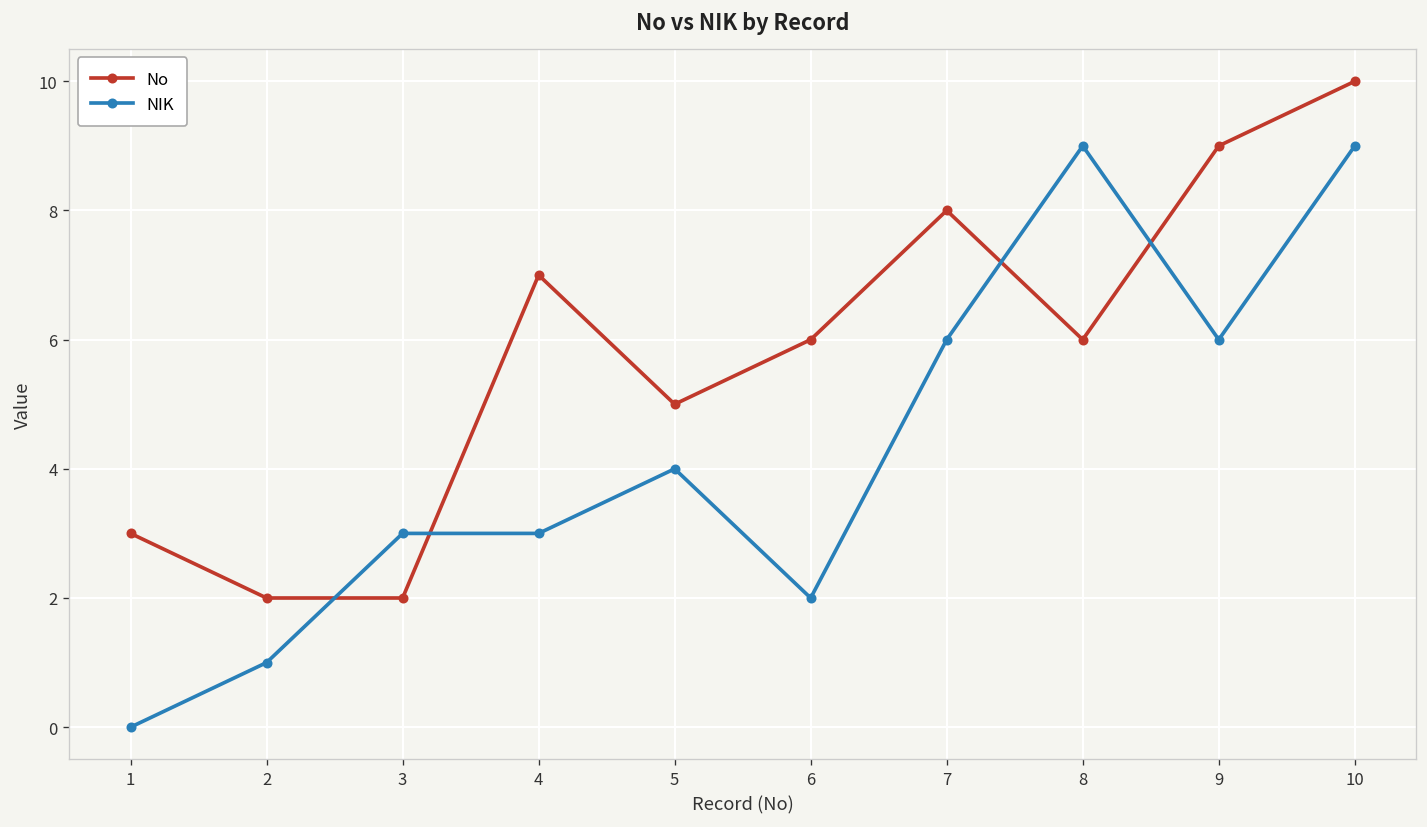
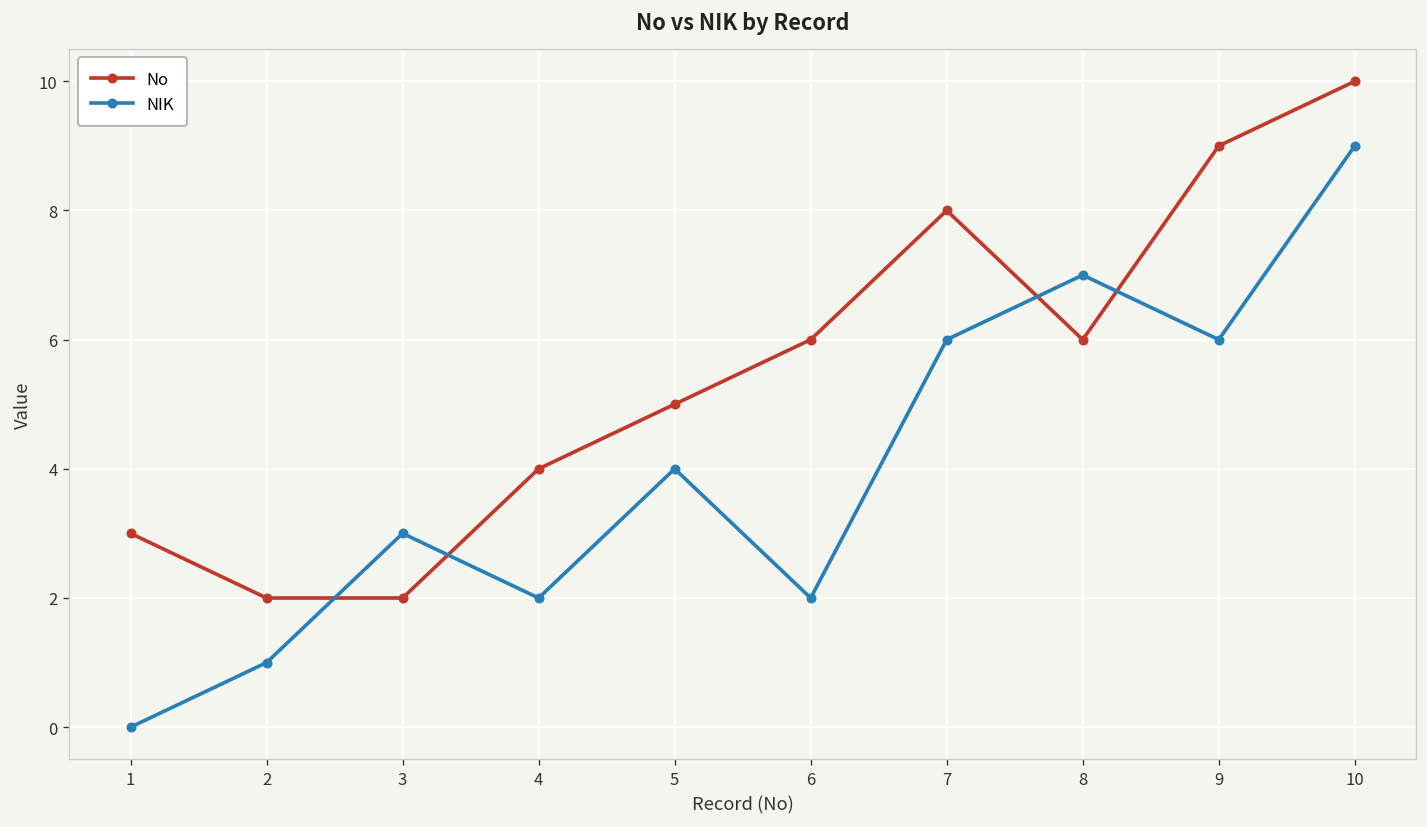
No, 4: 7 -> 4
NIK, 4: 3 -> 2
NIK, 8: 9 -> 7
